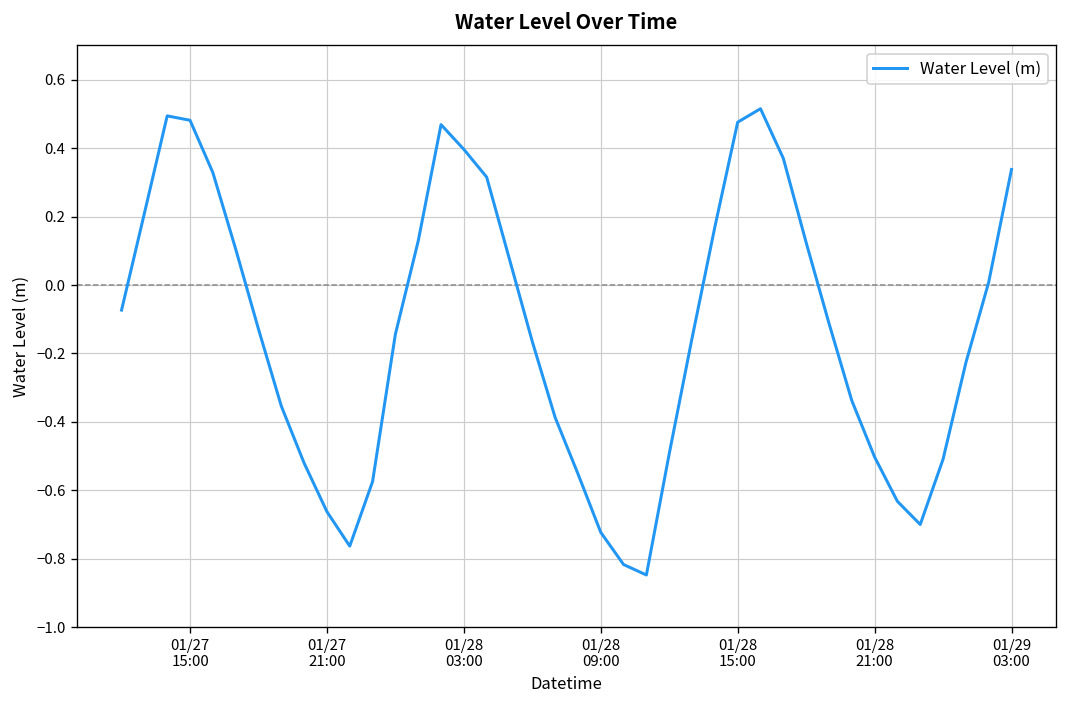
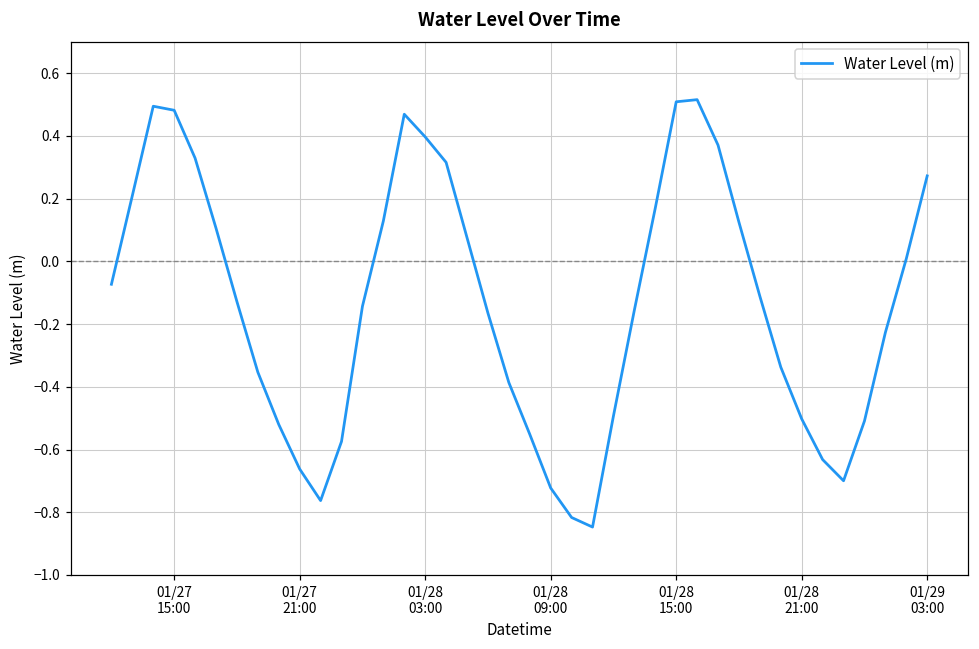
01/28 15:00: 0.48 -> 0.51
01/29 03:00: 0.34 -> 0.27
